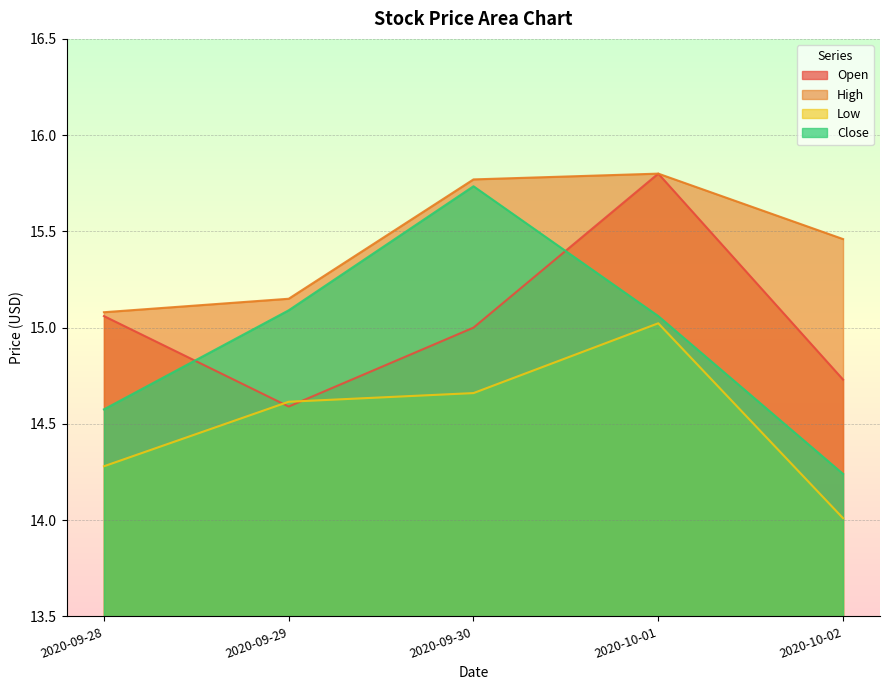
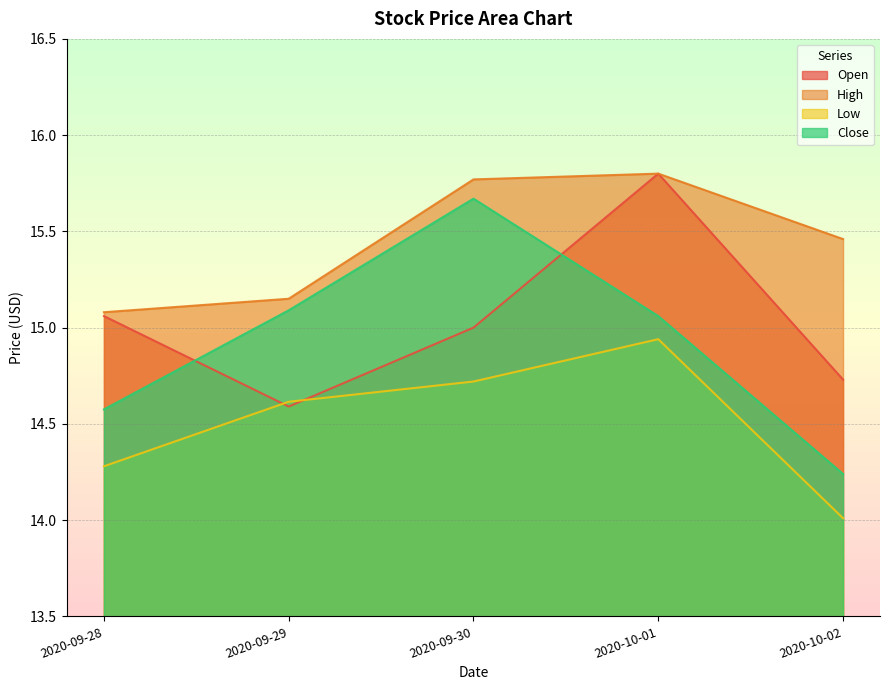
Low, 2020-09-30: 14.66 -> 14.72
Close, 2020-09-30: 15.73 -> 15.67
Low, 2020-10-01: 15.02 -> 14.94
